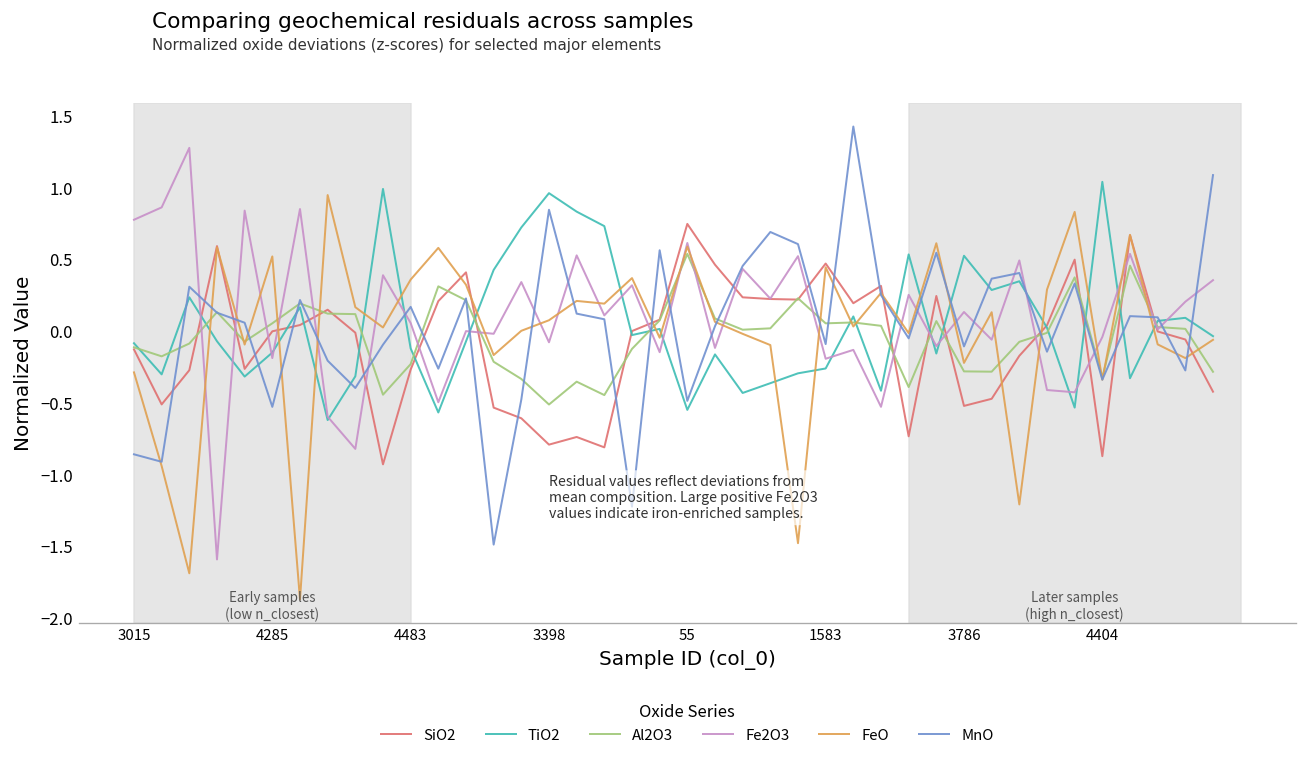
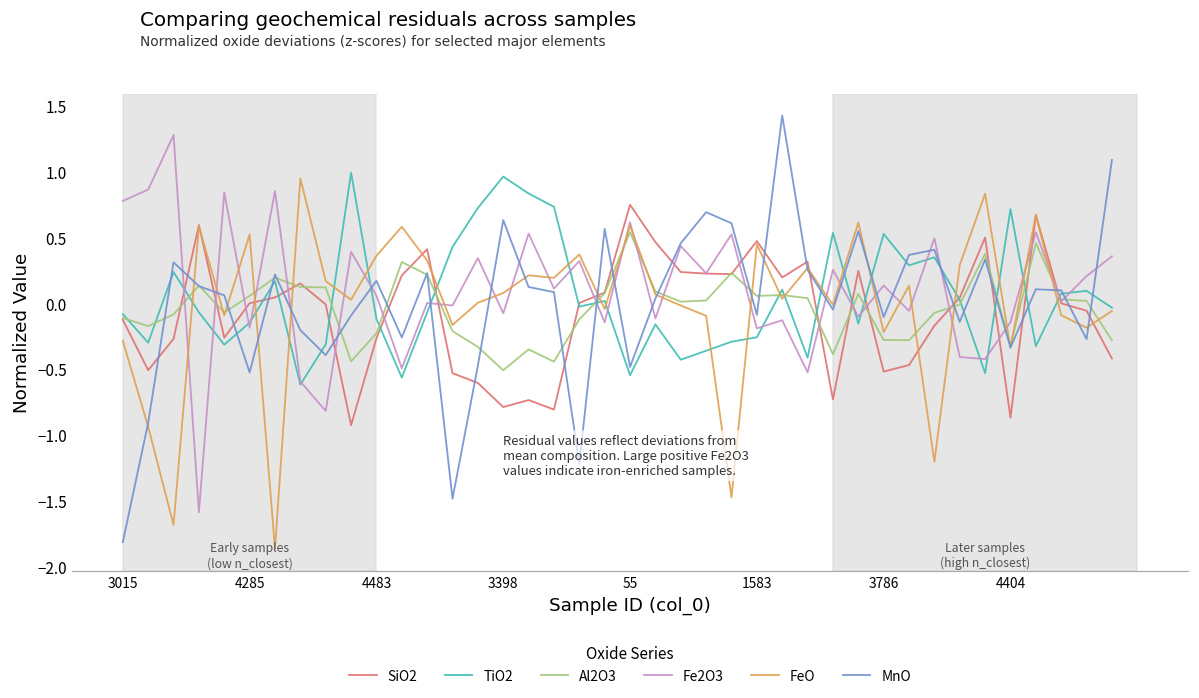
MnO, 3015: -0.86 -> -1.82
MnO, 3398: 0.85 -> 0.63
TiO2, 4404: 1.04 -> 0.72
Fe2O3, 4404: -0.04 -> -0.14
